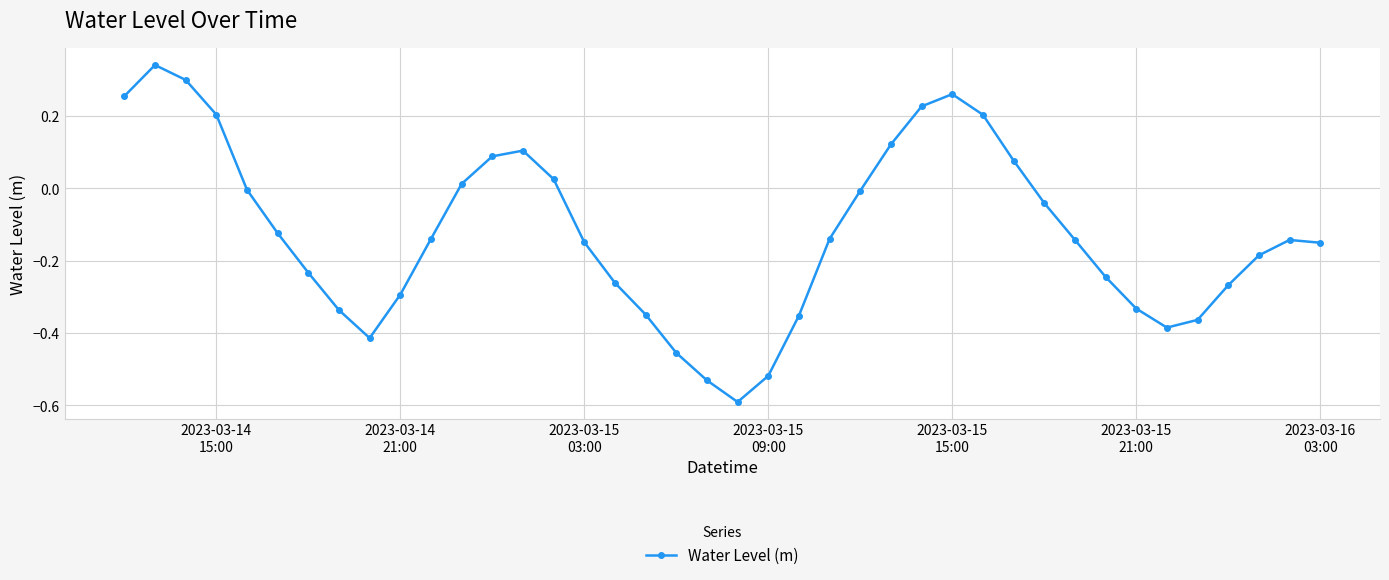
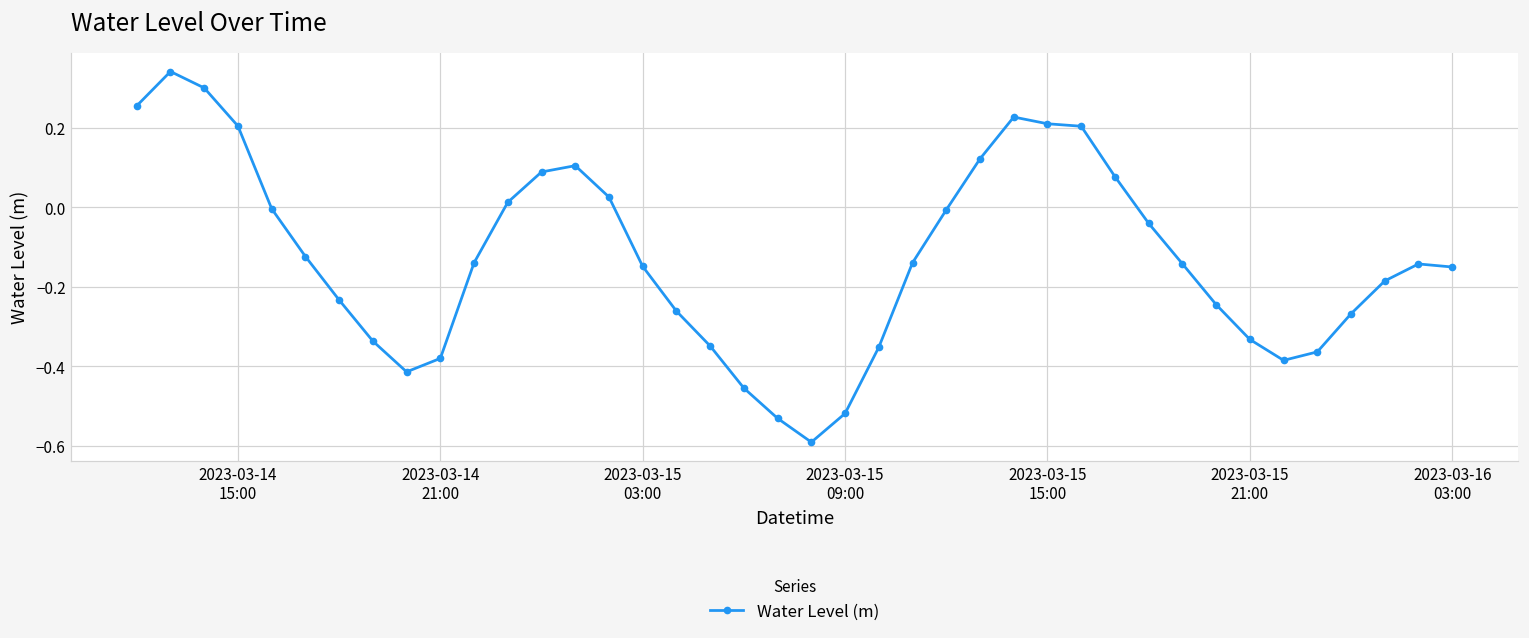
2023-03-14 21:00: -0.29 -> -0.38
2023-03-15 15:00: 0.26 -> 0.21
